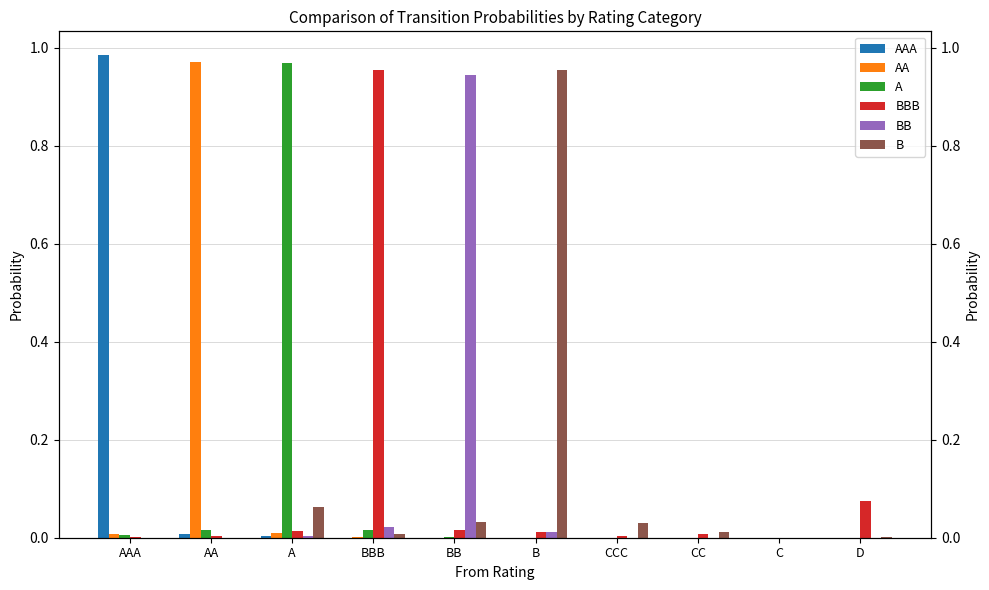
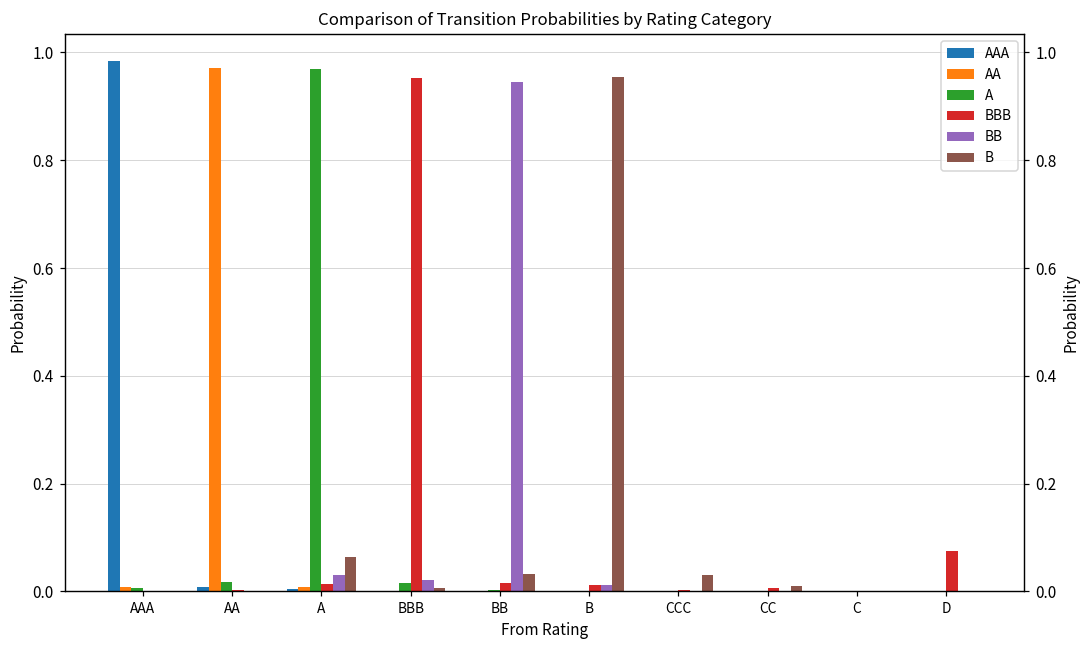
BB, A: 0.00 -> 0.03
